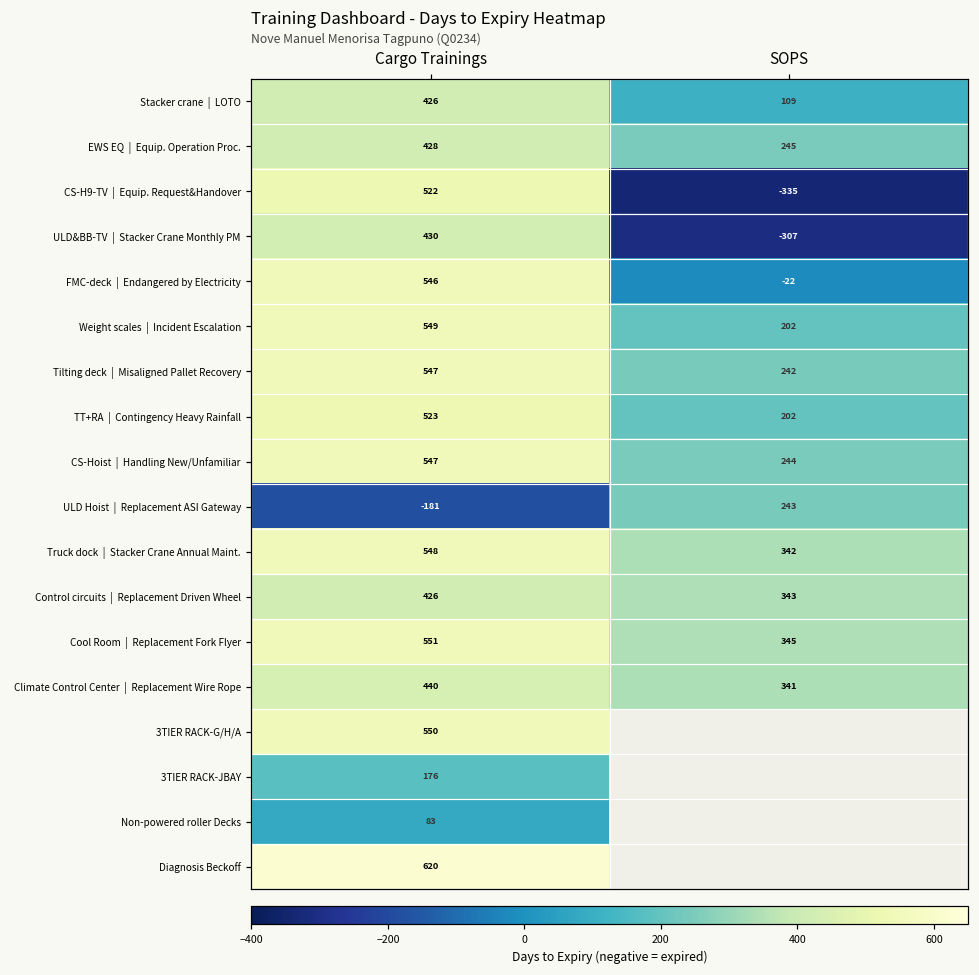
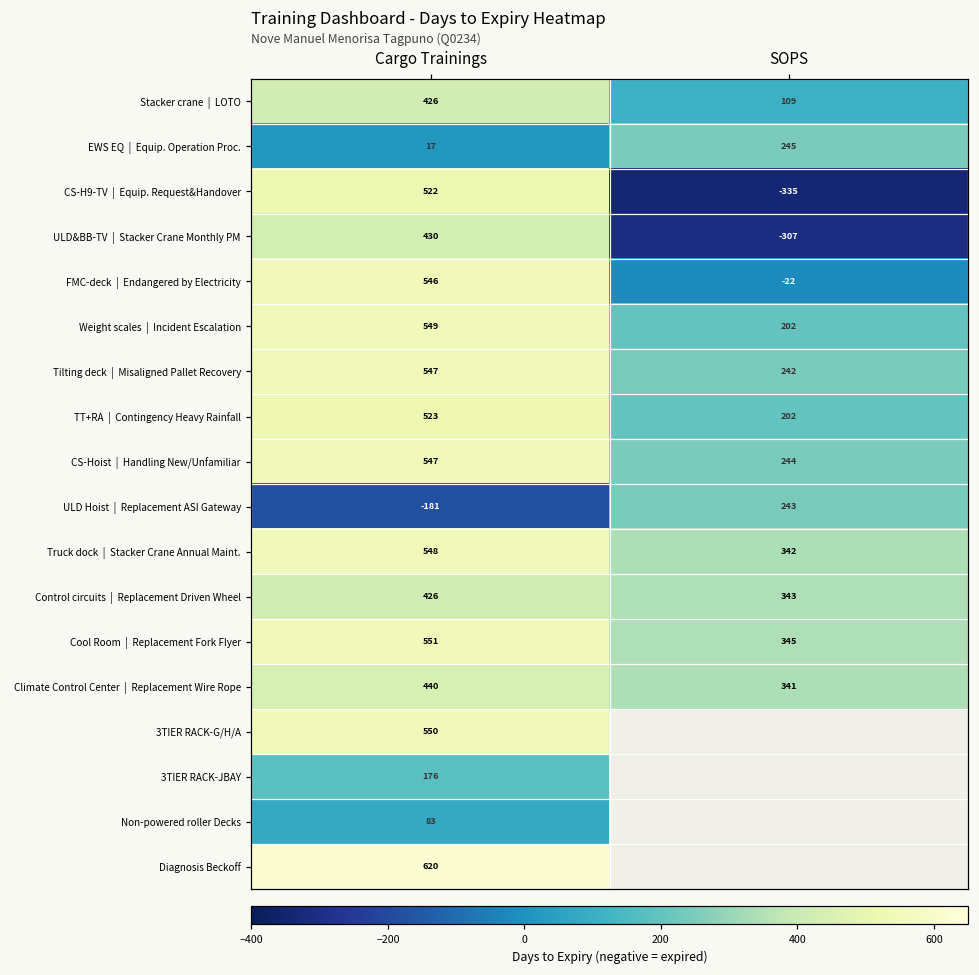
EWS EQ | Equip. Operation Proc., Cargo Trainings: 428 -> 17
